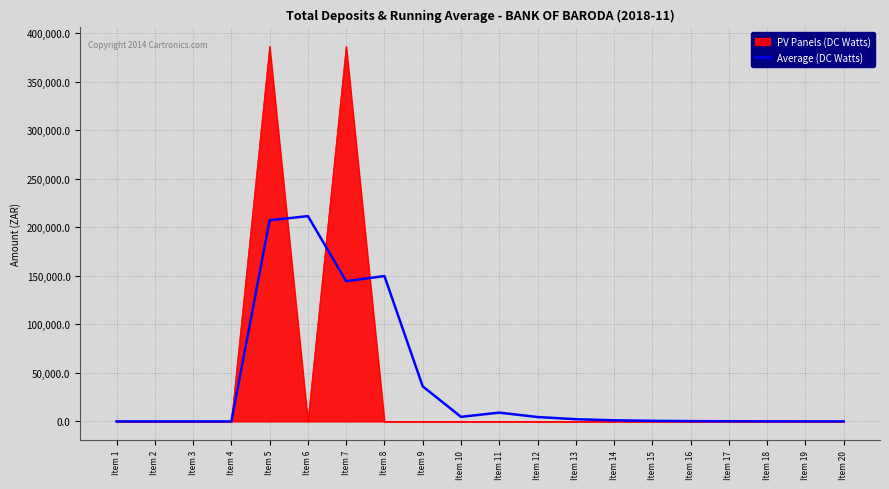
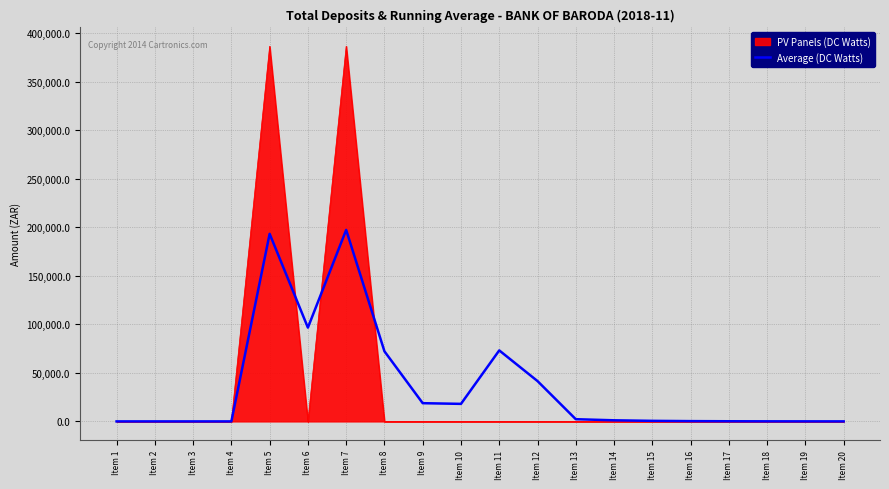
Average (DC Watts), Item 5: 210,000 -> 190,000
Average (DC Watts), Item 6: 210,000 -> 100,000
Average (DC Watts), Item 7: 140,000 -> 200,000
Average (DC Watts), Item 8: 150,000 -> 70,000
Average (DC Watts), Item 9: 40,000 -> 20,000
Average (DC Watts), Item 10: 0 -> 20,000
Average (DC Watts), Item 11: 10,000 -> 70,000
Average (DC Watts), Item 12: 0 -> 40,000
